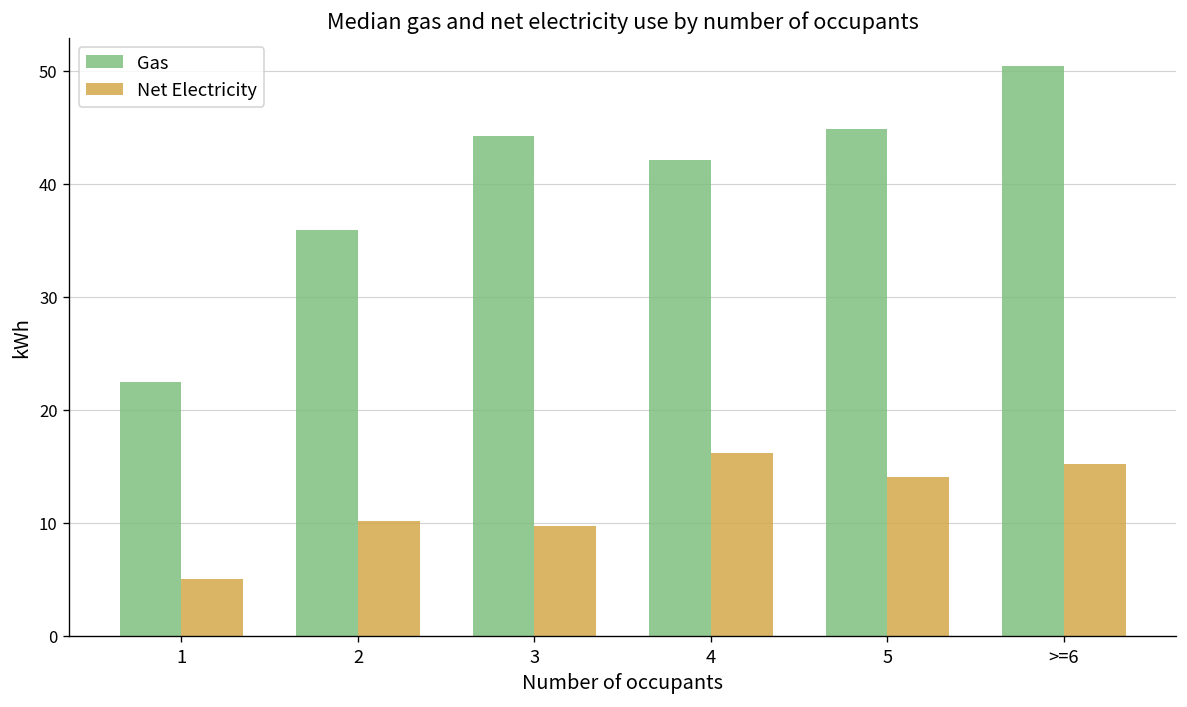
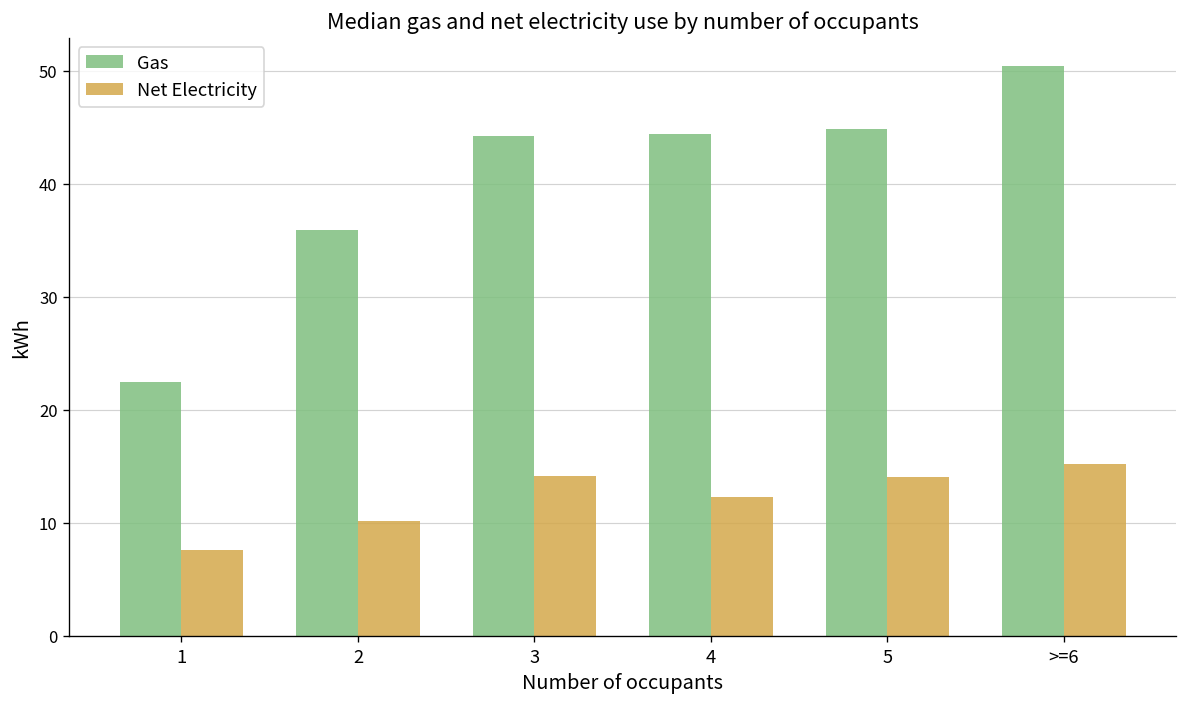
Net Electricity, 1: 5 -> 8
Net Electricity, 3: 10 -> 14
Gas, 4: 42 -> 44
Net Electricity, 4: 16 -> 12
